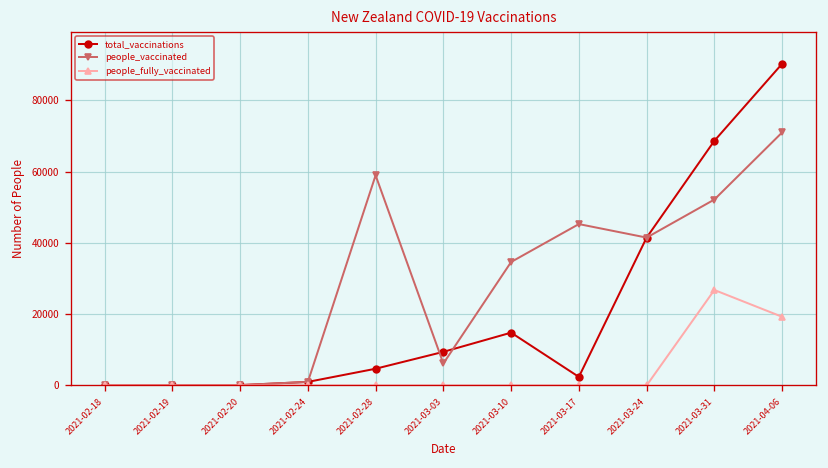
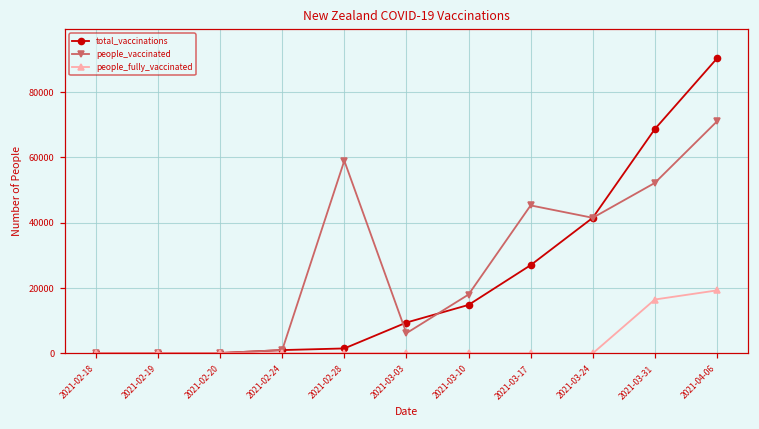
total_vaccinations, 2021-02-28: 5000 -> 2000
people_vaccinated, 2021-03-10: 35000 -> 18000
total_vaccinations, 2021-03-17: 2000 -> 27000
people_fully_vaccinated, 2021-03-31: 27000 -> 16000
